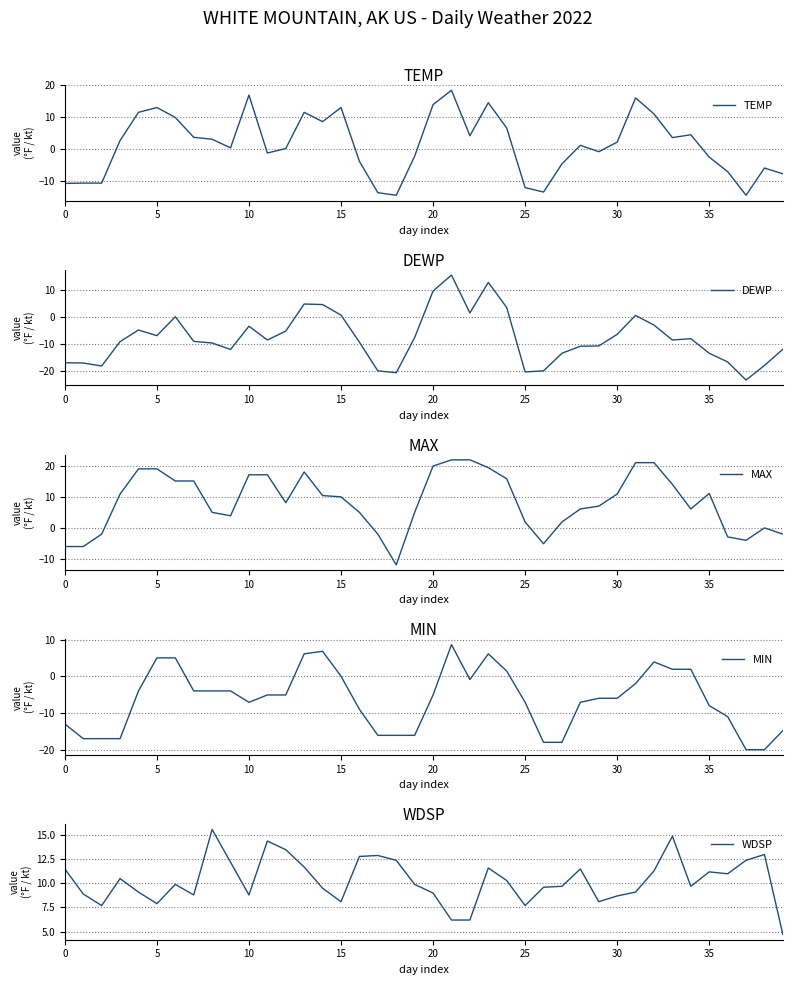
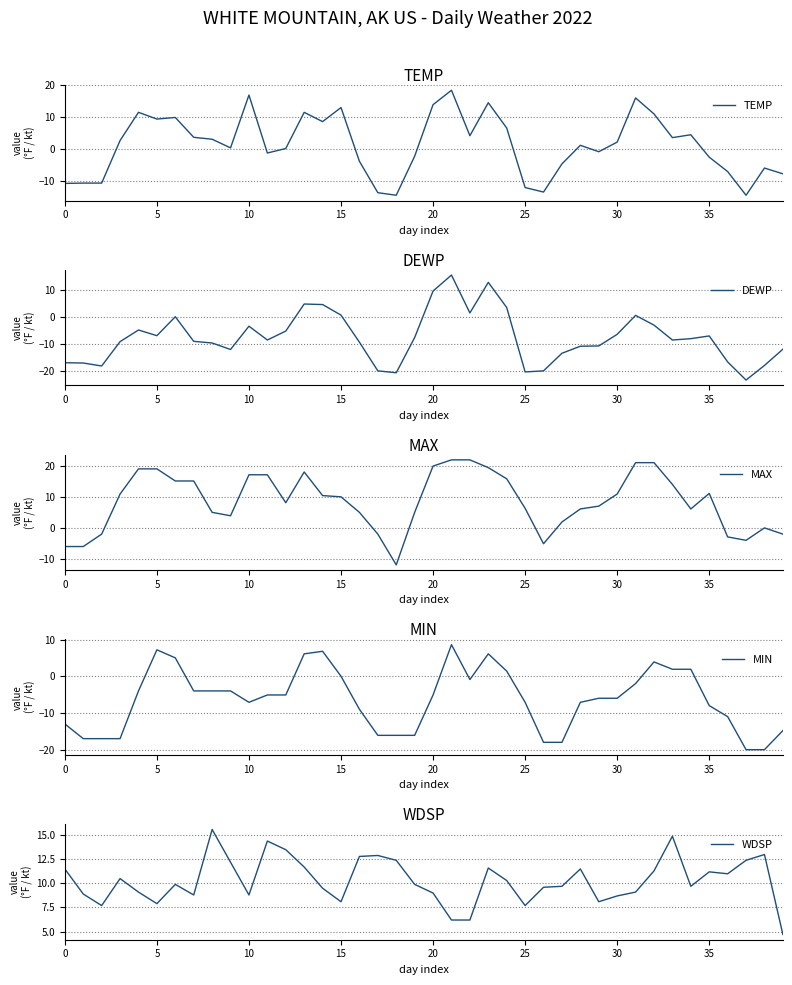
TEMP, 5: 13 -> 10
DEWP, 35: -13 -> -7
MAX, 25: 2 -> 6
MIN, 5: 5 -> 7
